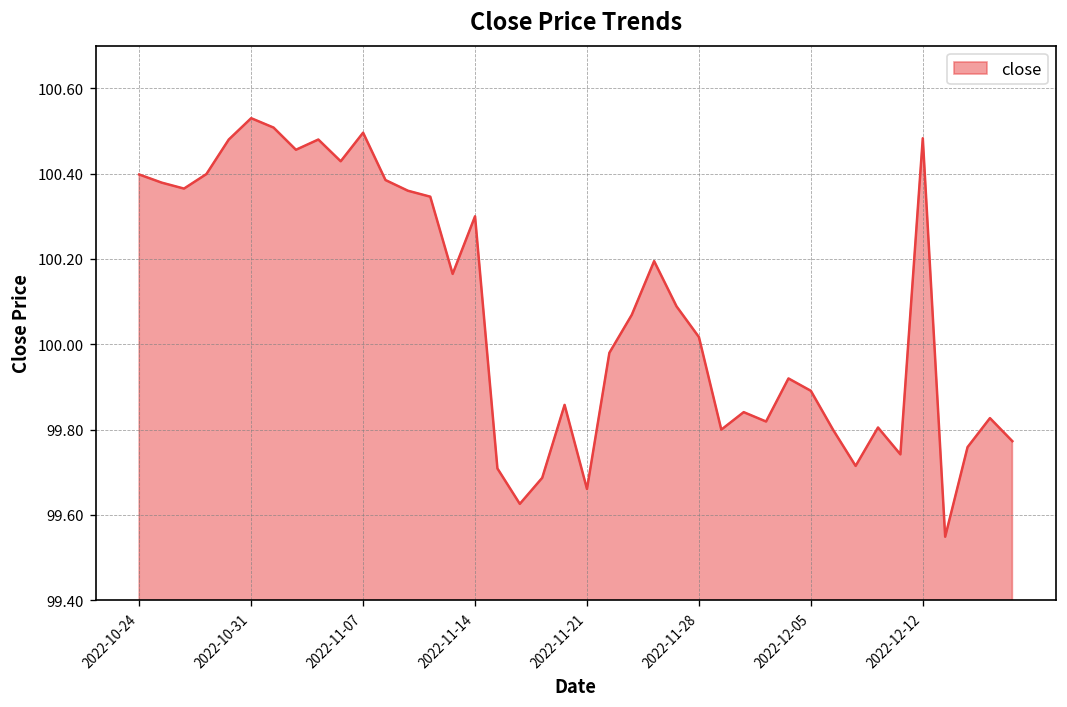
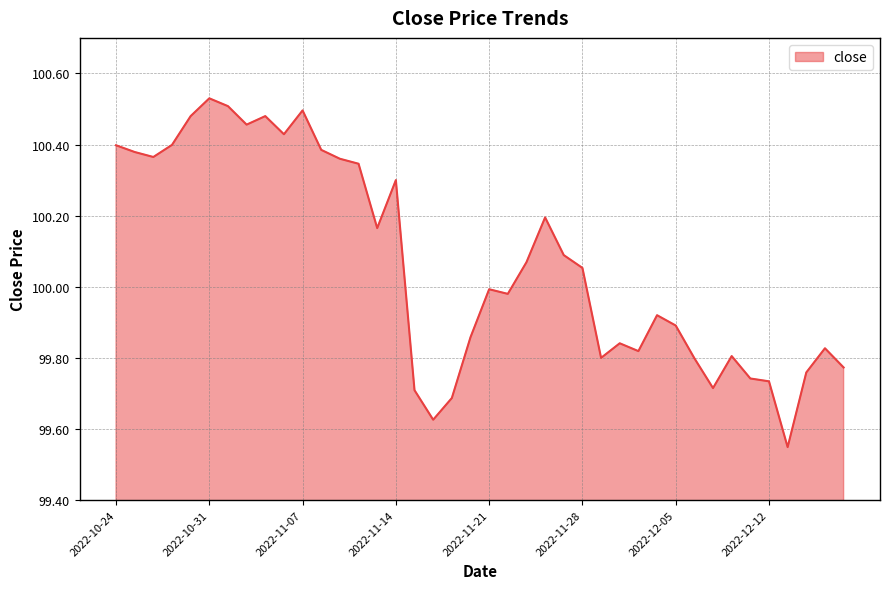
2022-11-21: 99.66 -> 99.99
2022-11-28: 100.02 -> 100.05
2022-12-12: 100.48 -> 99.73
